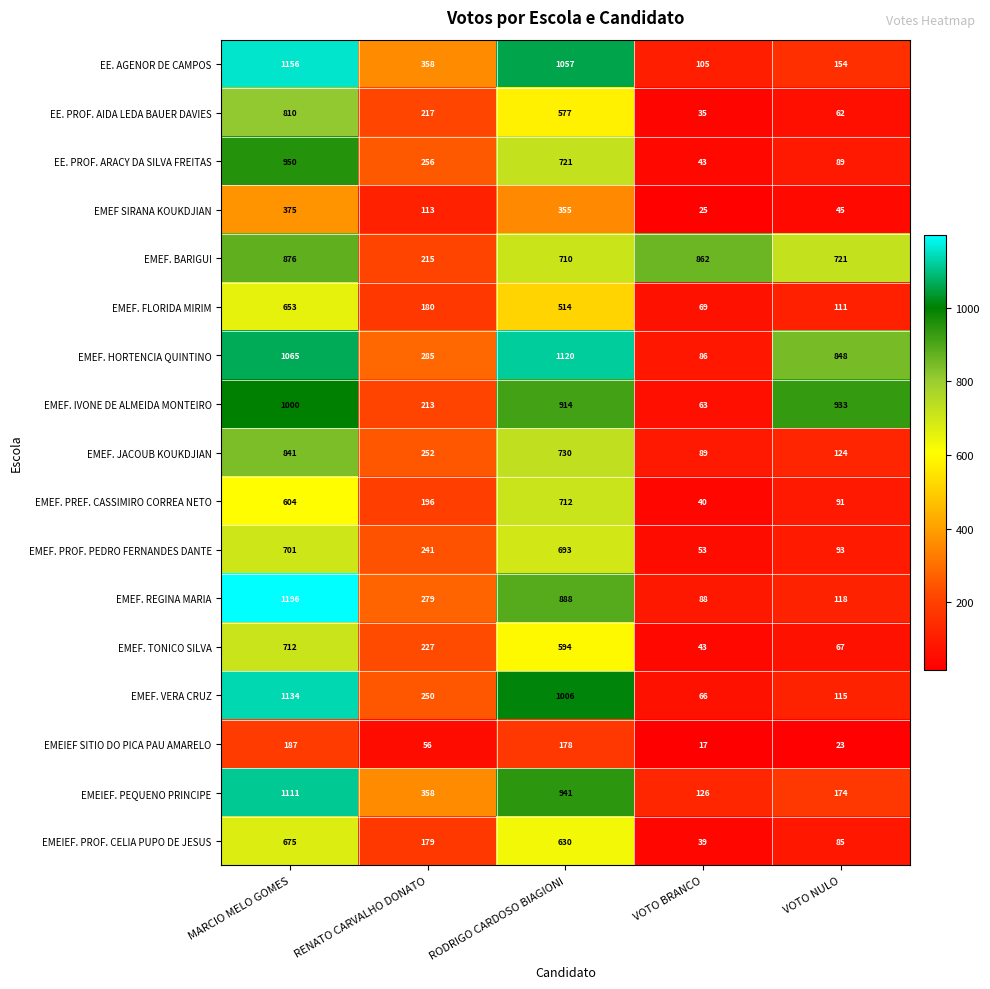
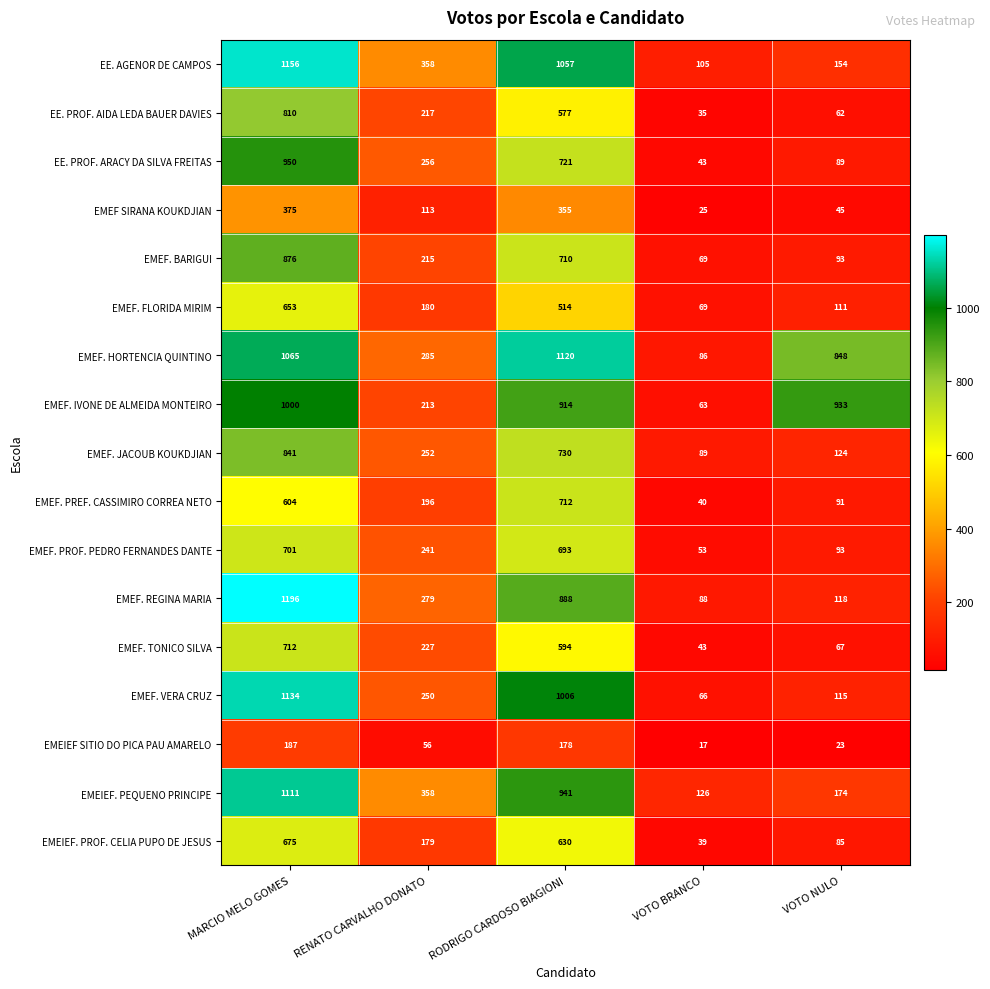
EMEF. BARIGUI, VOTO BRANCO: 862 -> 69
EMEF. BARIGUI, VOTO NULO: 721 -> 93
